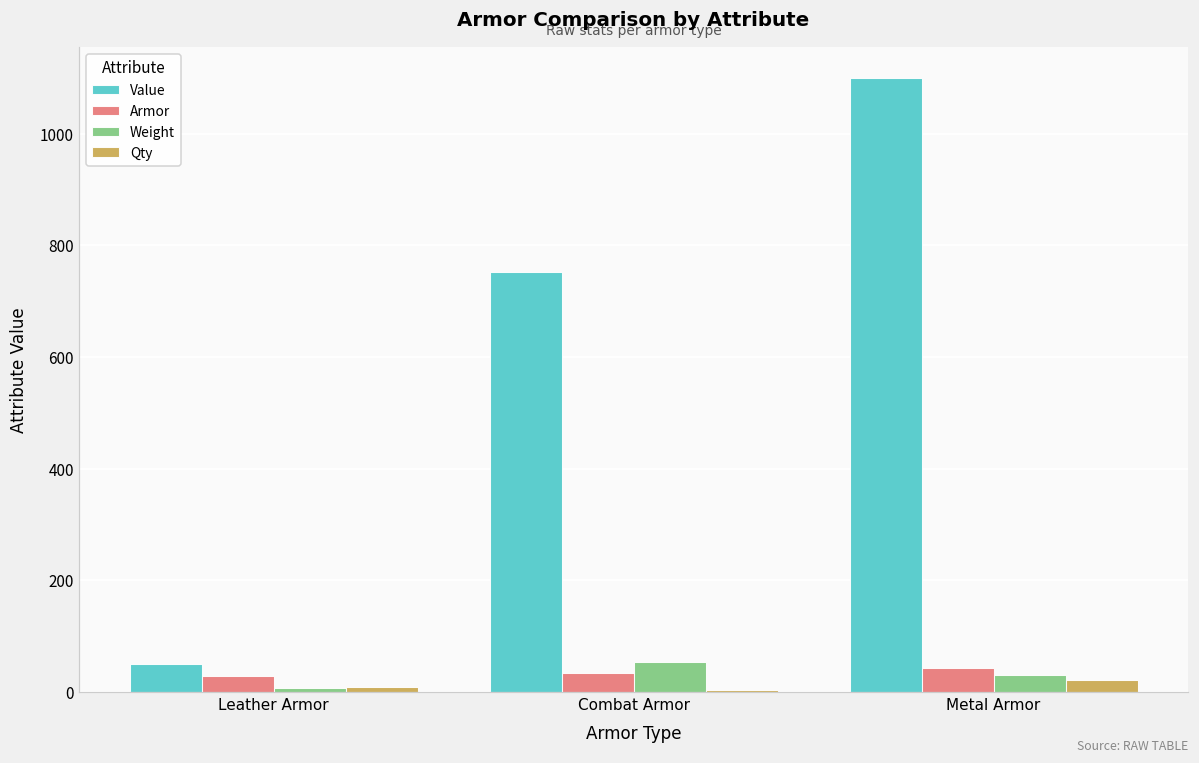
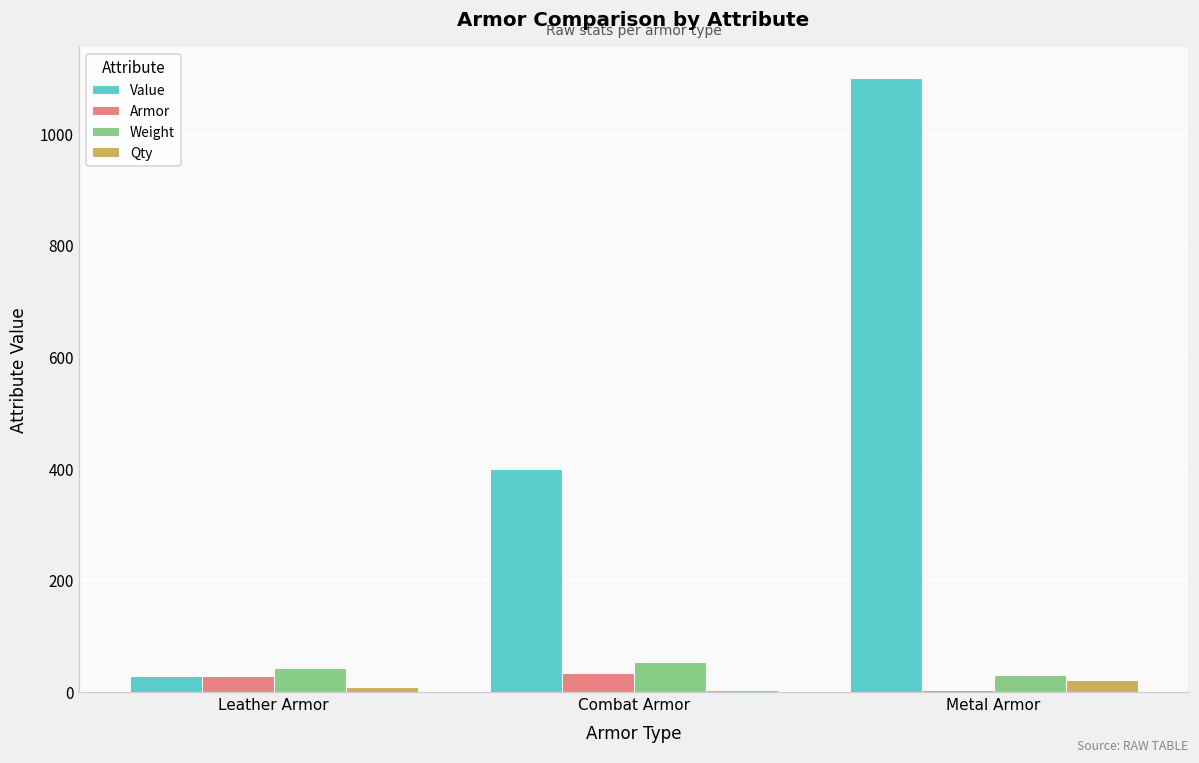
Value, Leather Armor: 50 -> 30
Weight, Leather Armor: 10 -> 40
Value, Combat Armor: 750 -> 400
Armor, Metal Armor: 40 -> 0
